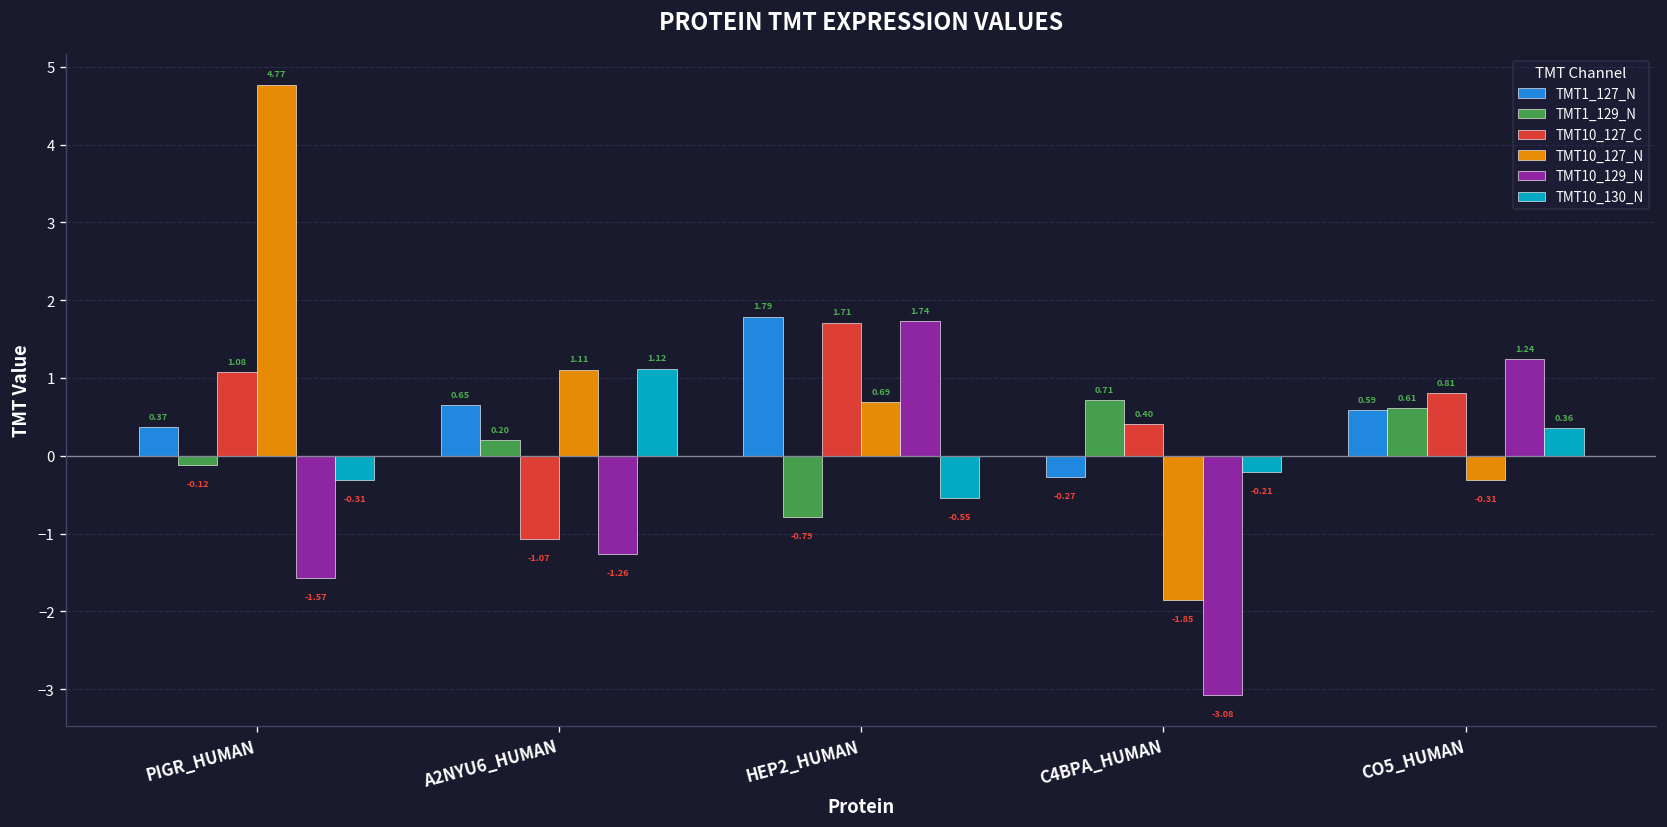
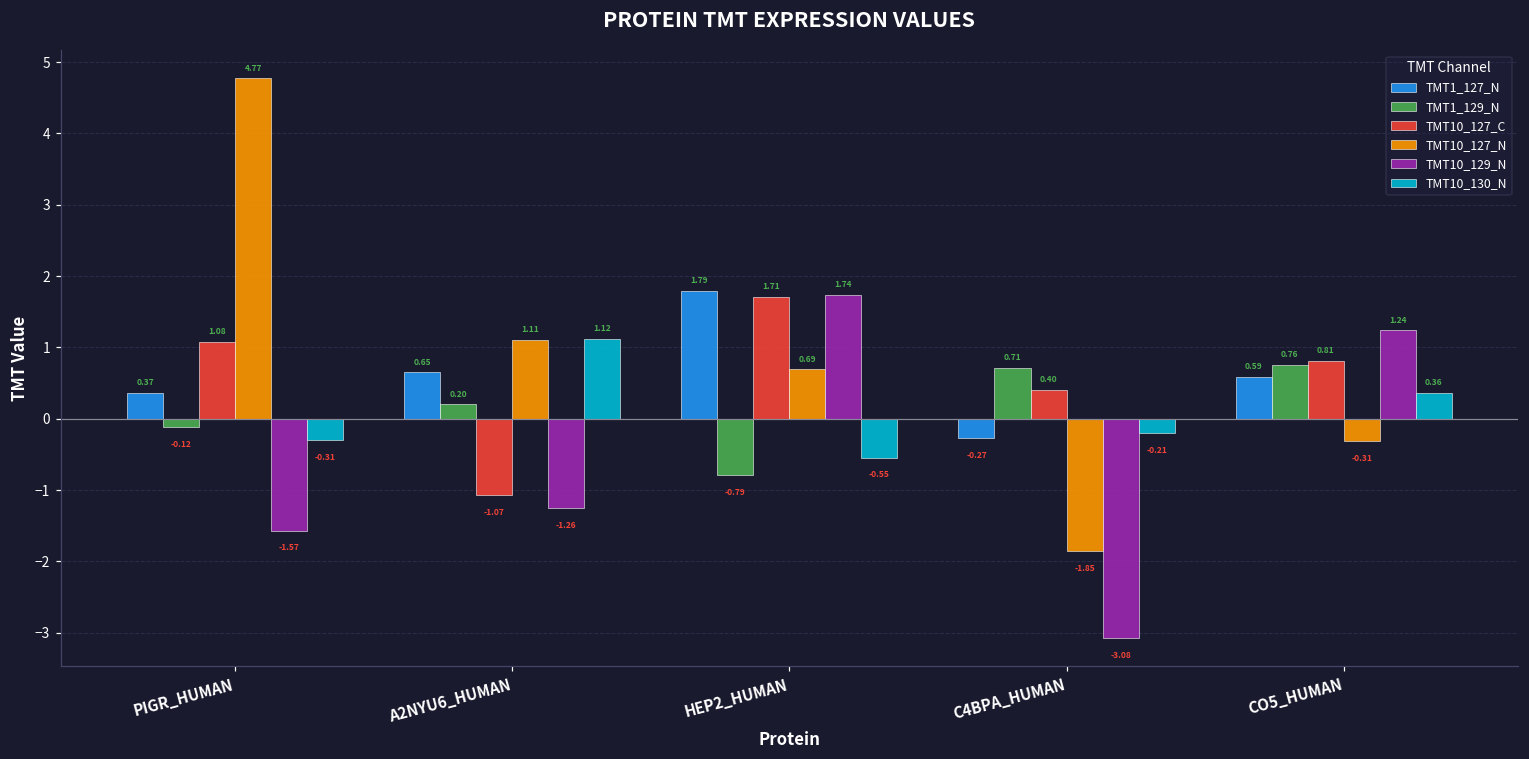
TMT1_129_N, CO5_HUMAN: 0.61 -> 0.76
